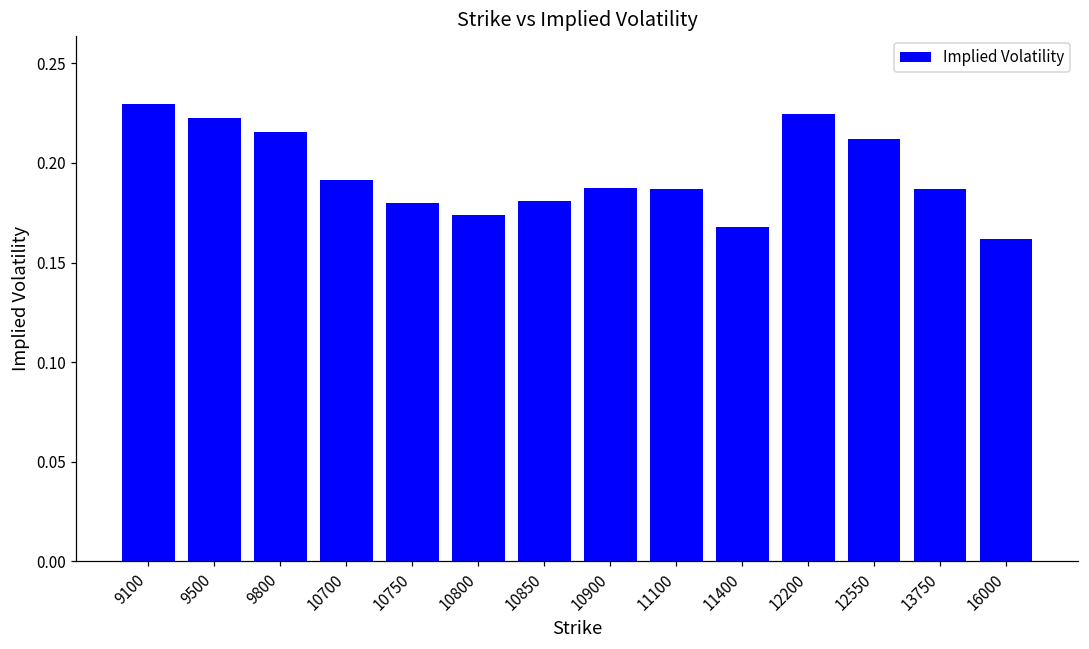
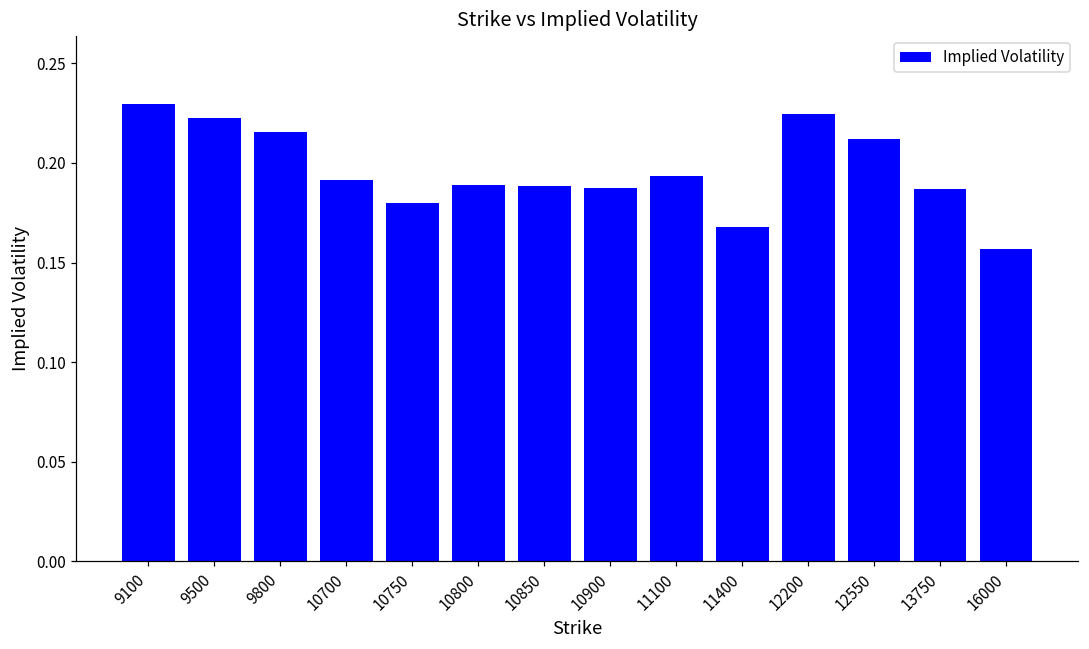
10800: 0.174 -> 0.189
10850: 0.181 -> 0.188
11100: 0.187 -> 0.193
16000: 0.162 -> 0.157
